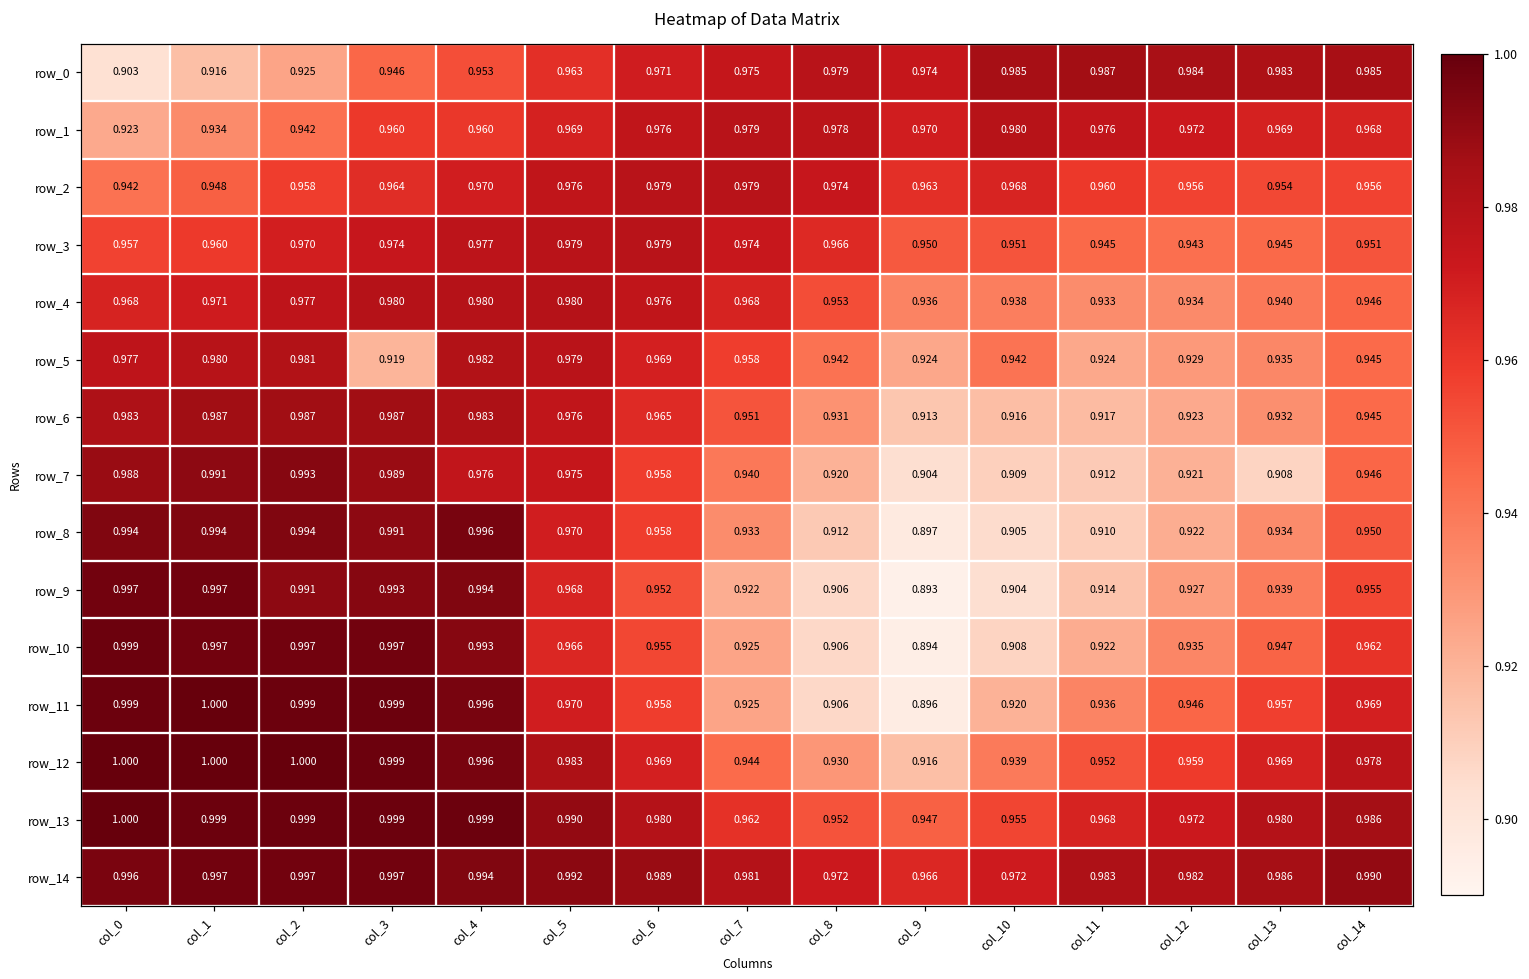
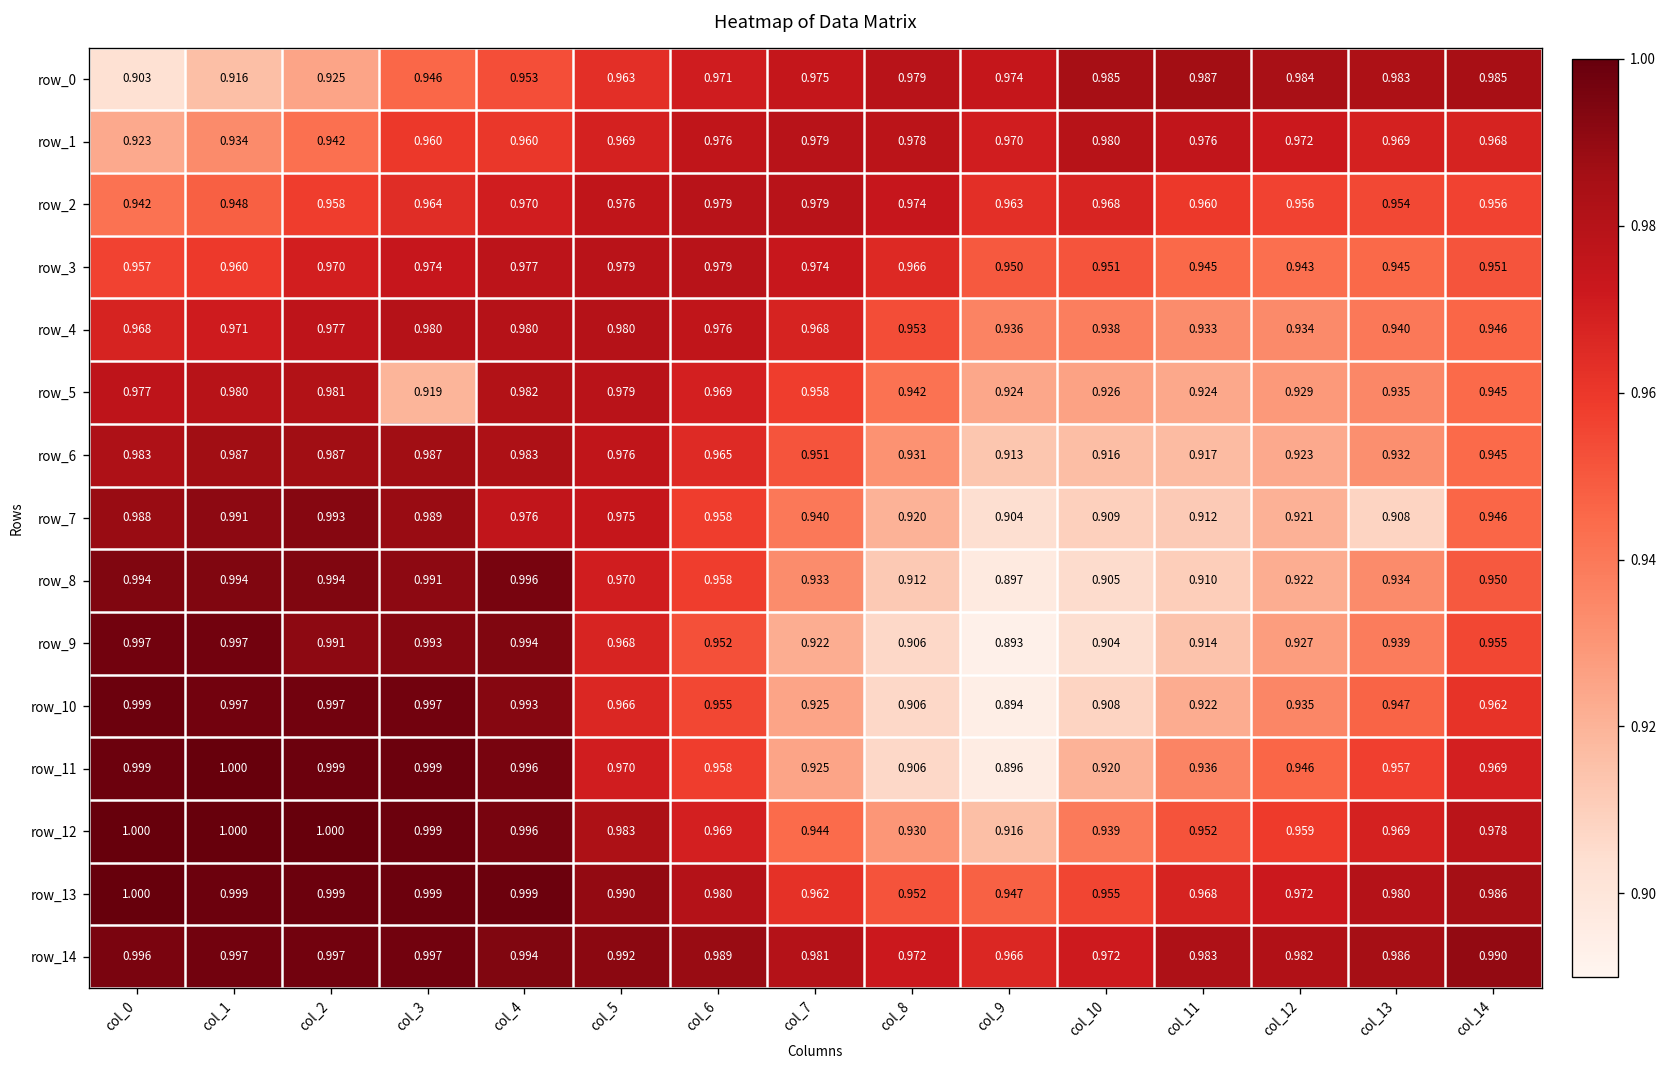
row_5, col_10: 0.942 -> 0.926
